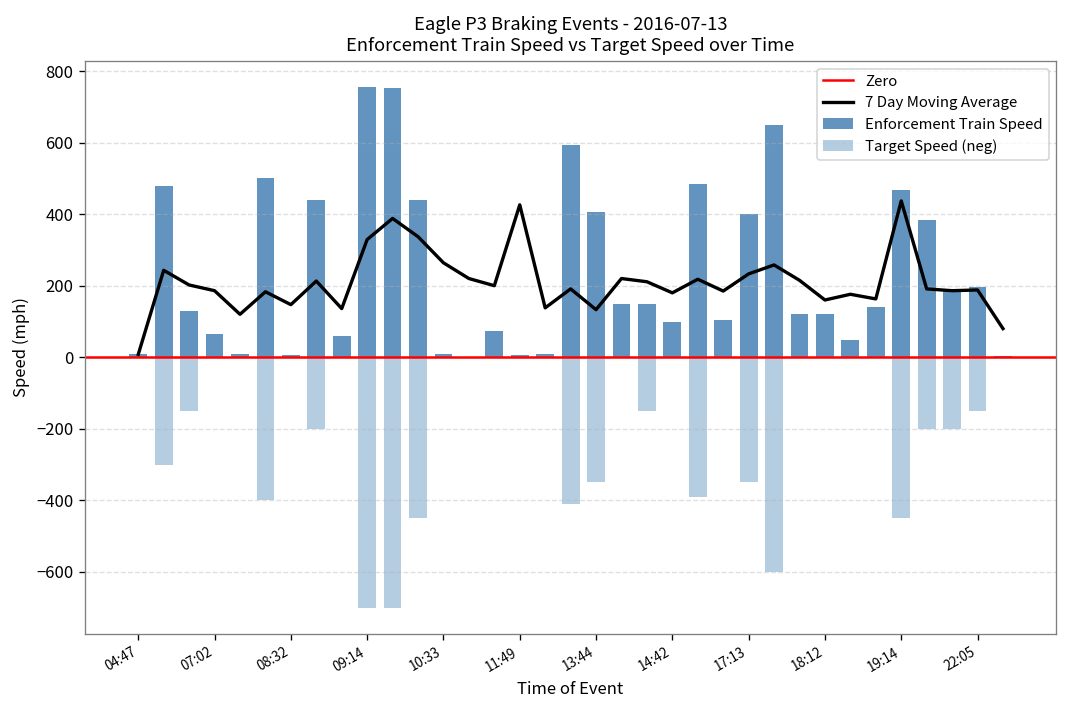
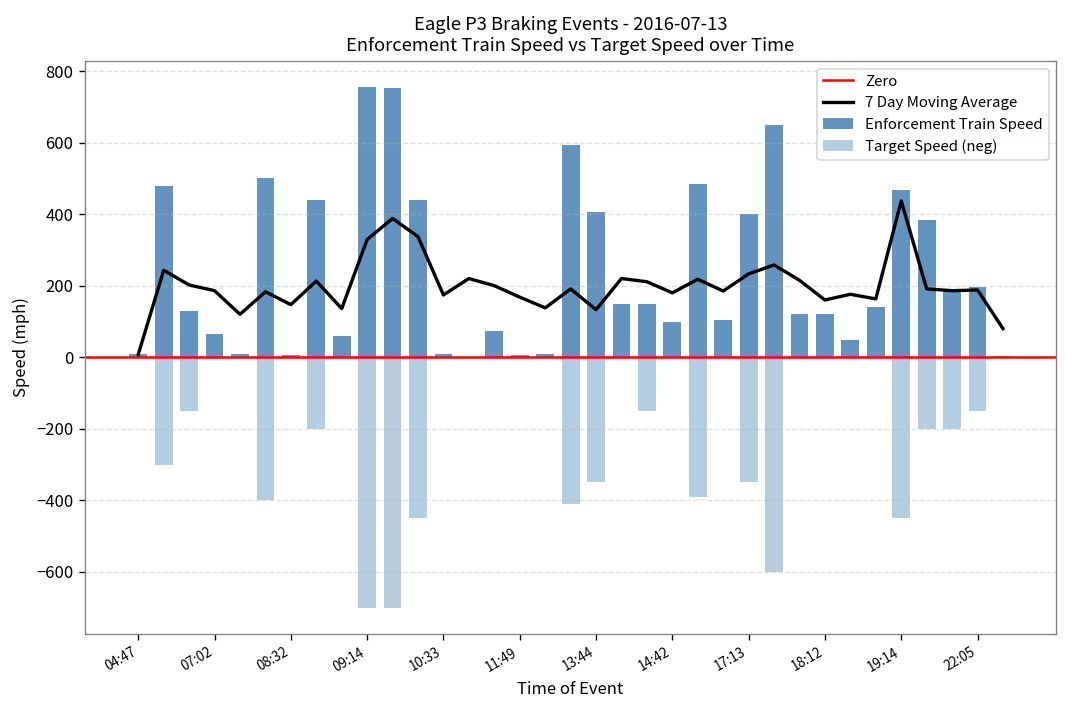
7 Day Moving Average, 10:33: 260 -> 170
7 Day Moving Average, 11:49: 430 -> 170
